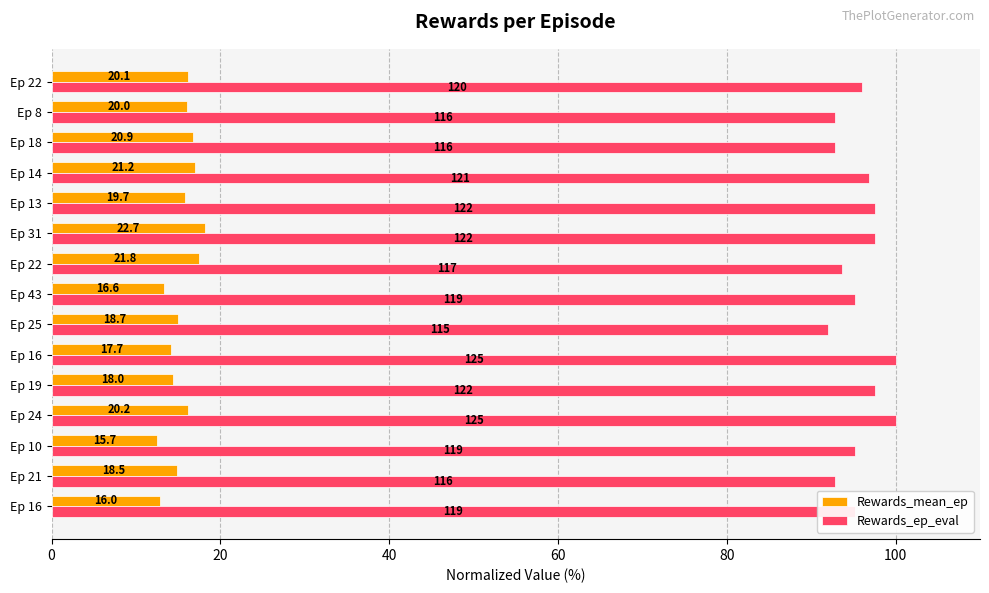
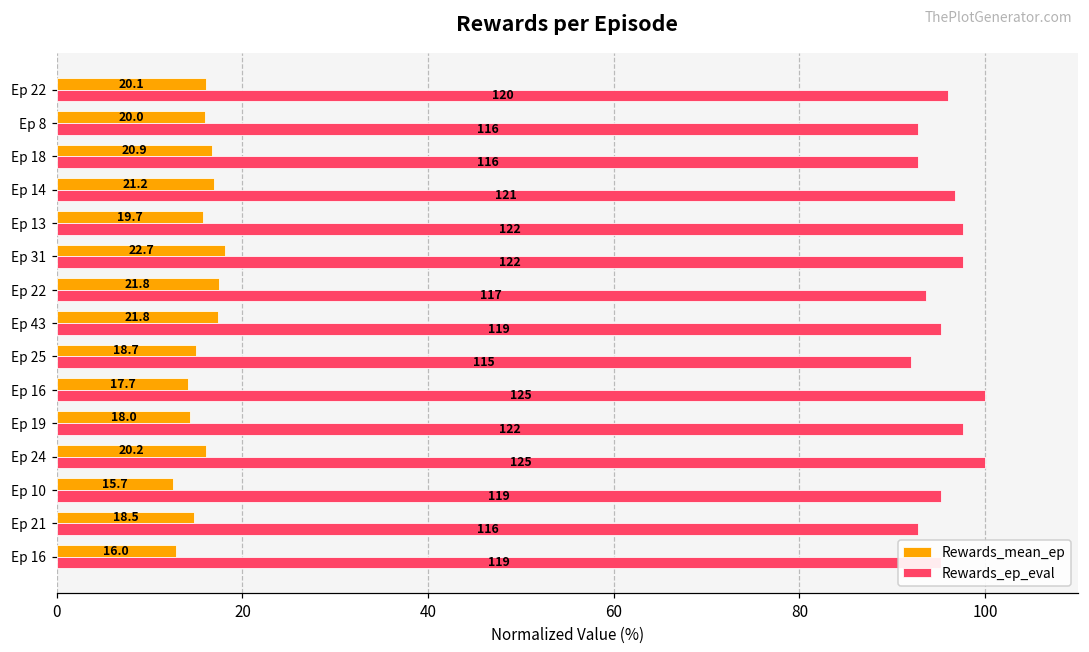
Rewards_mean_ep, Ep 43: 16.6 -> 21.8
